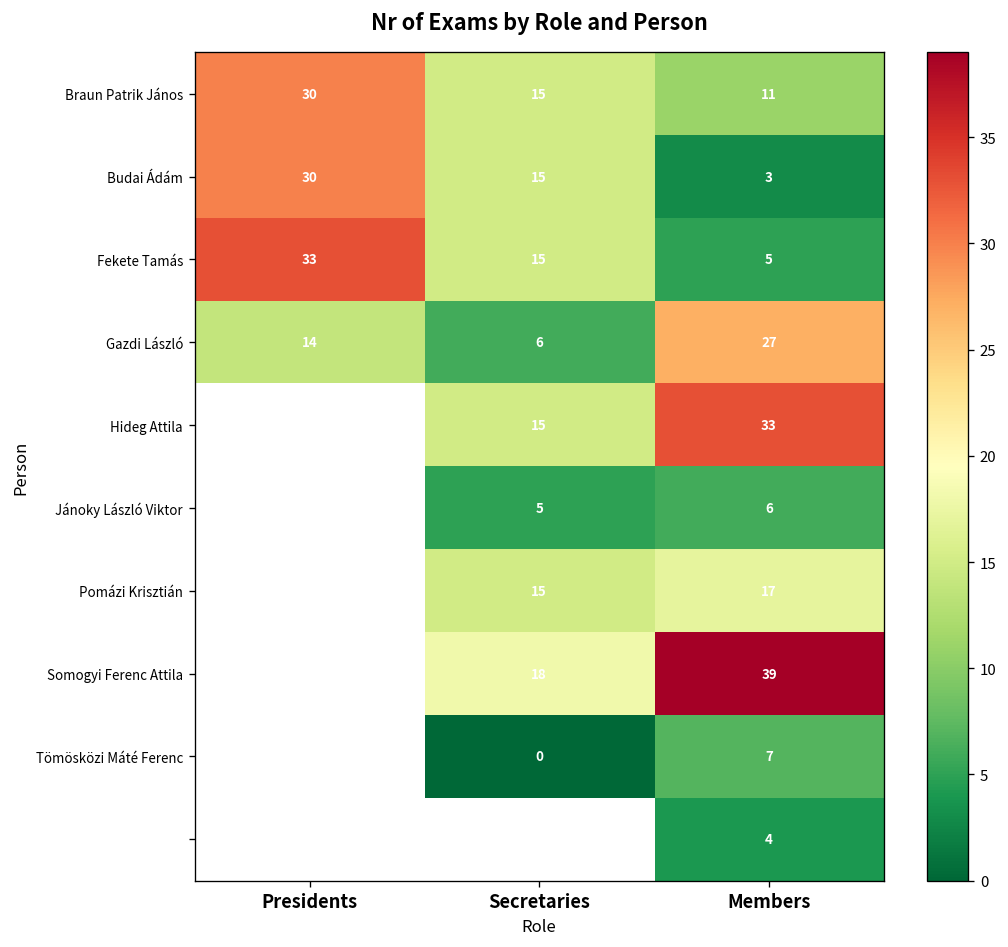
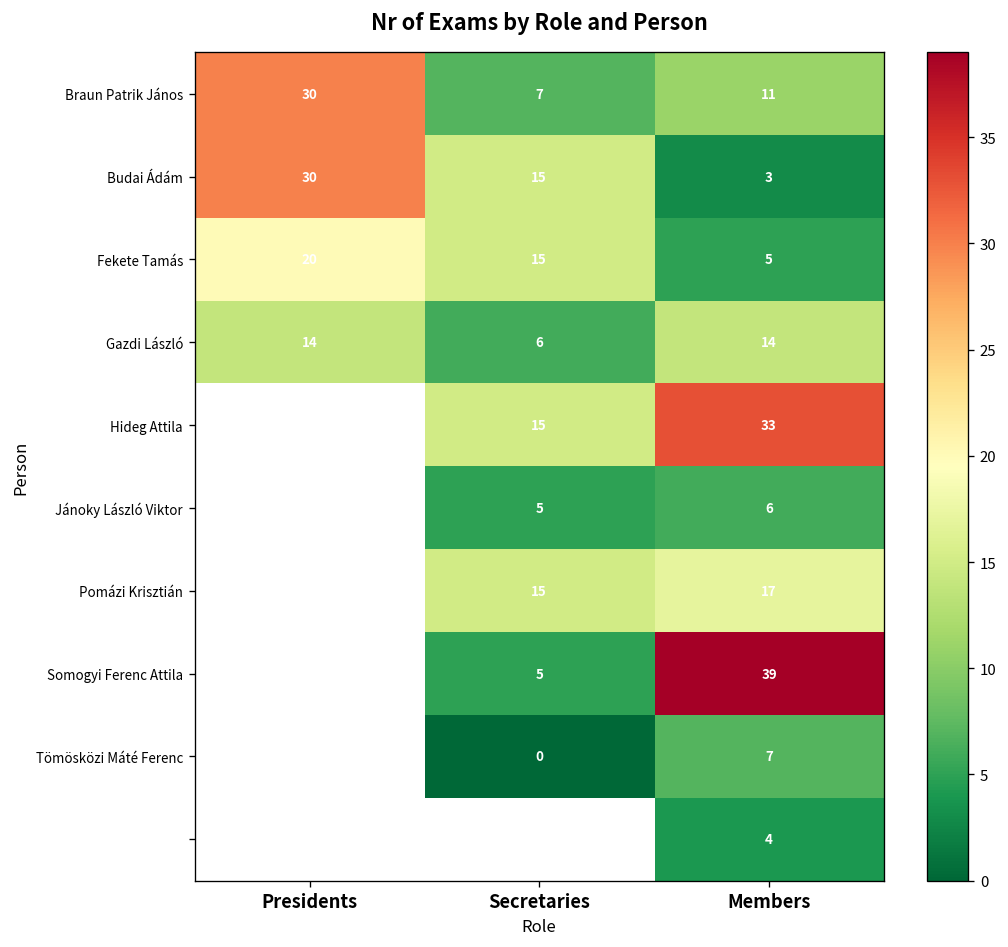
Braun Patrik János, Secretaries: 15 -> 7
Fekete Tamás, Presidents: 33 -> 20
Gazdi László, Members: 27 -> 14
Somogyi Ferenc Attila, Secretaries: 18 -> 5
